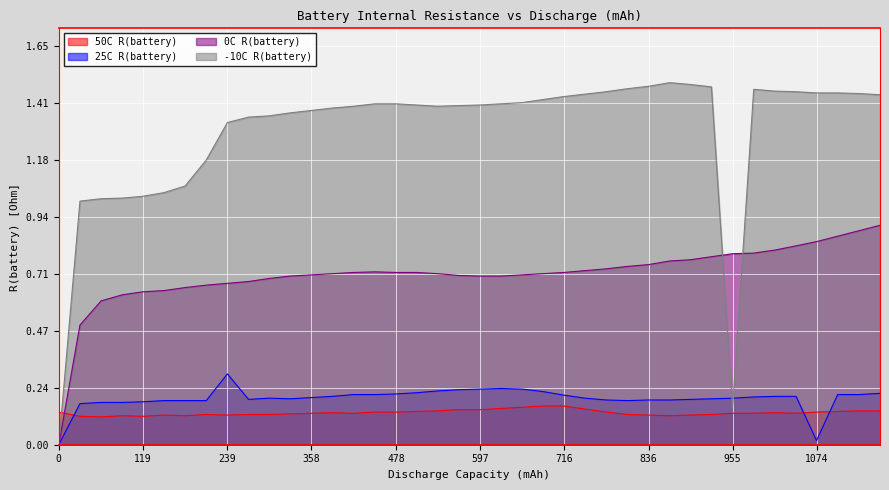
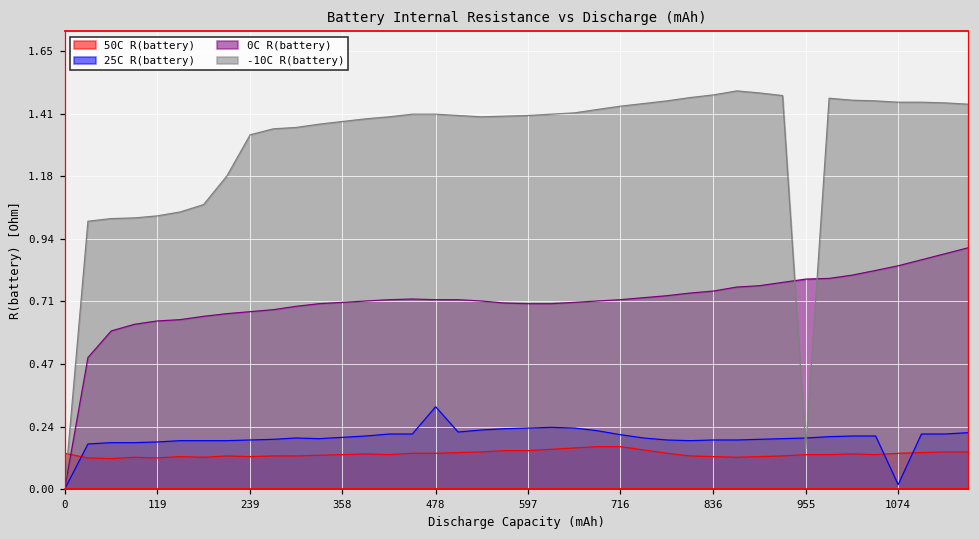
25C R(battery), 239: 0.29 -> 0.19
25C R(battery), 478: 0.21 -> 0.31
